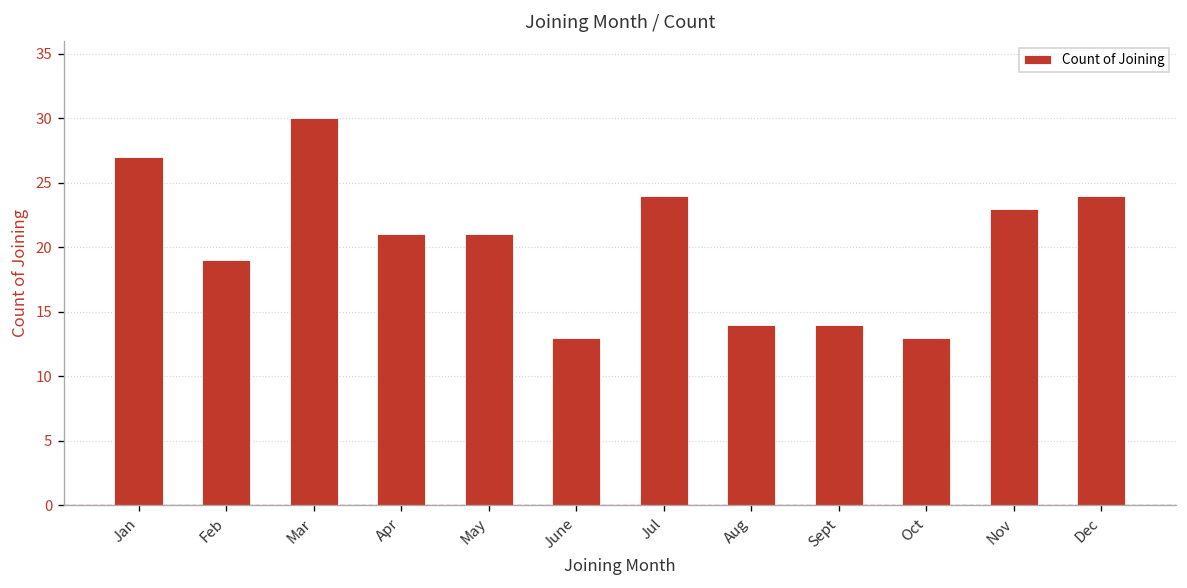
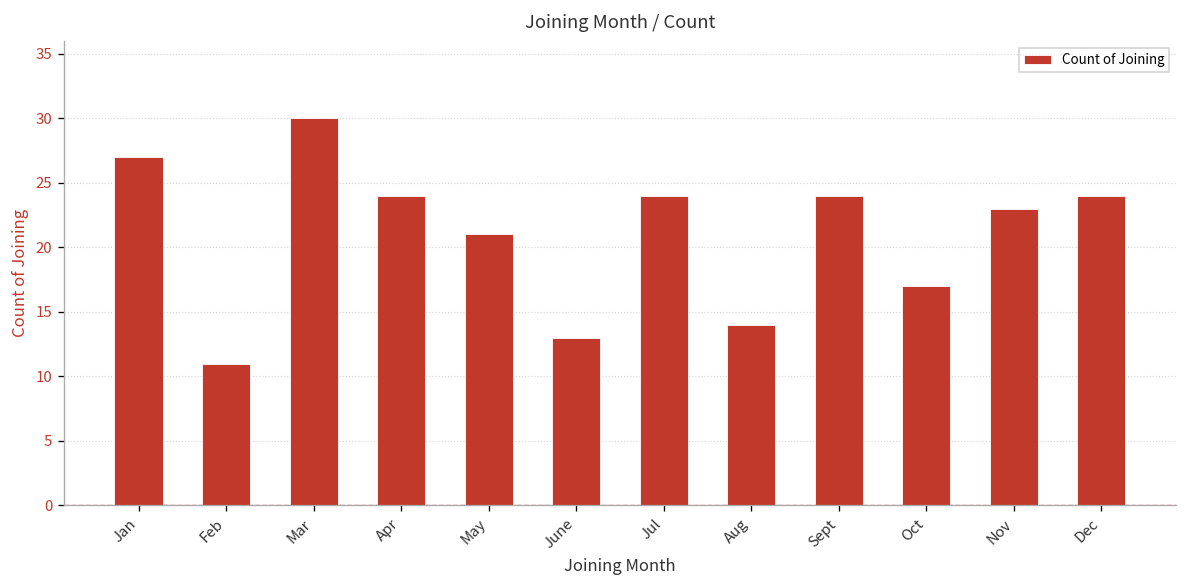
Feb: 19 -> 11
Apr: 21 -> 24
Sept: 14 -> 24
Oct: 13 -> 17
